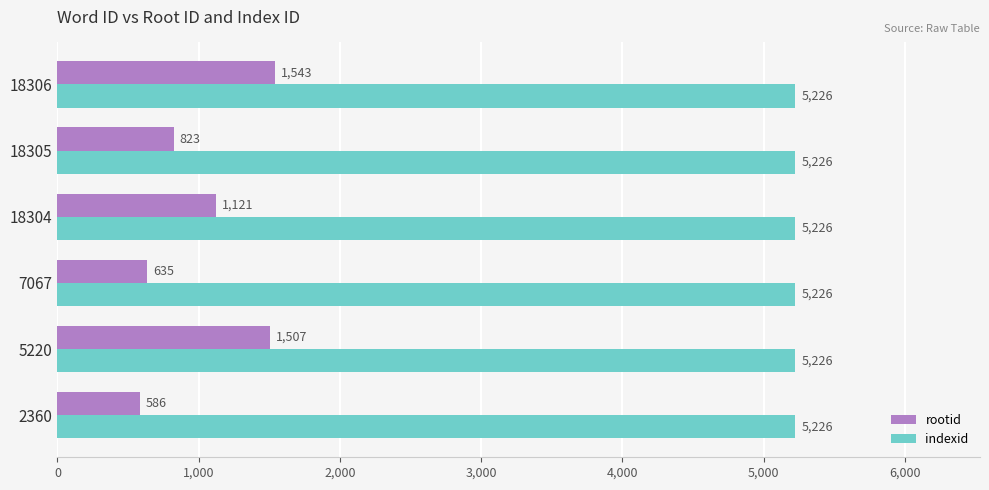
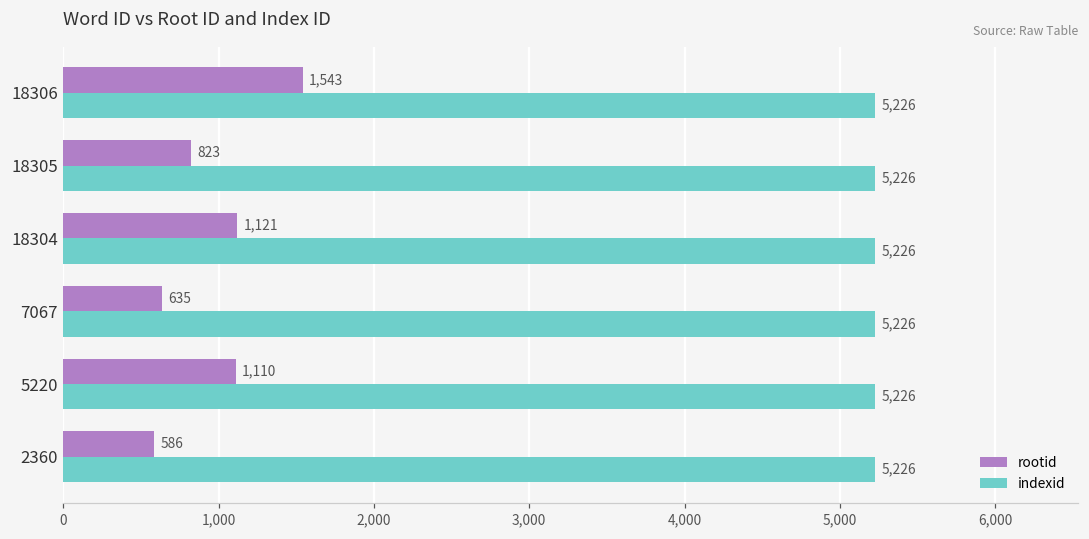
rootid, 5220: 1,507 -> 1,110
